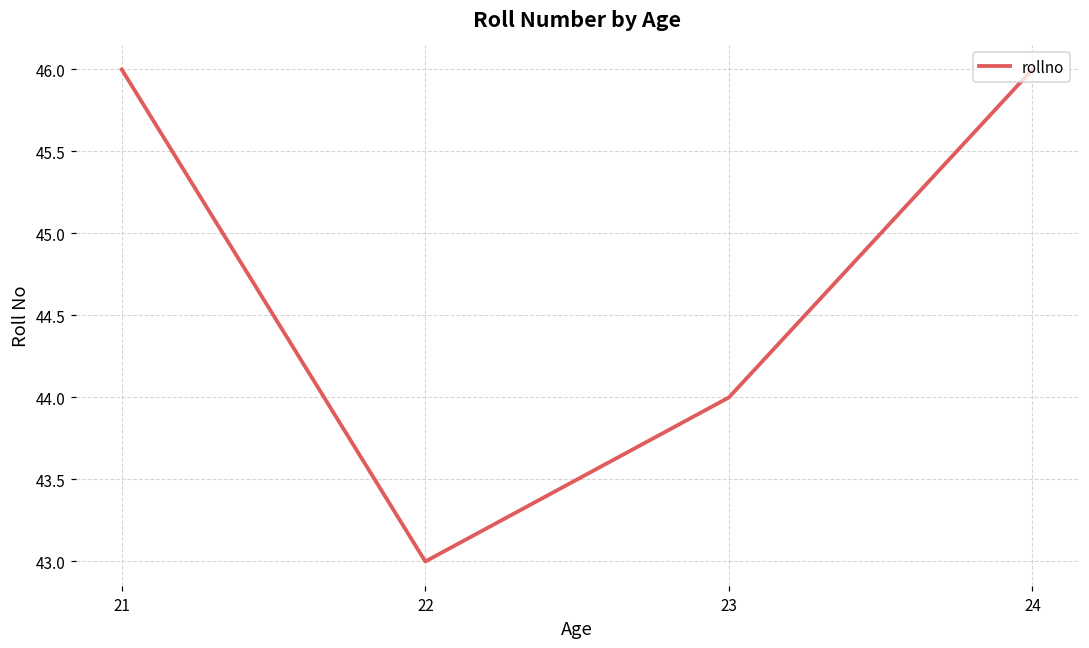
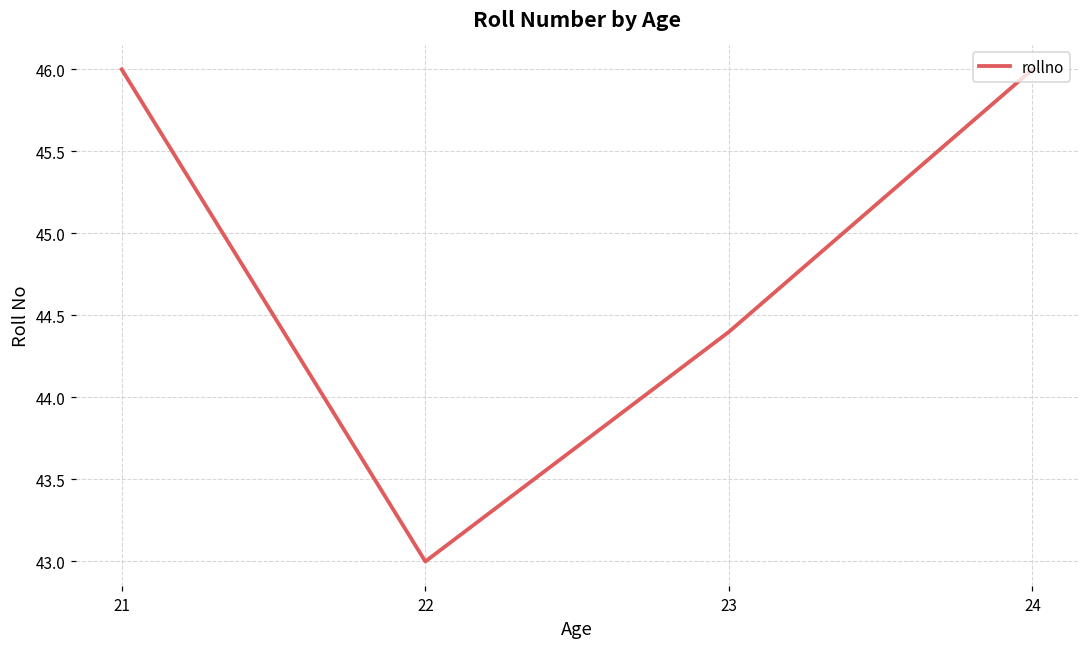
23: 44.0 -> 44.4
